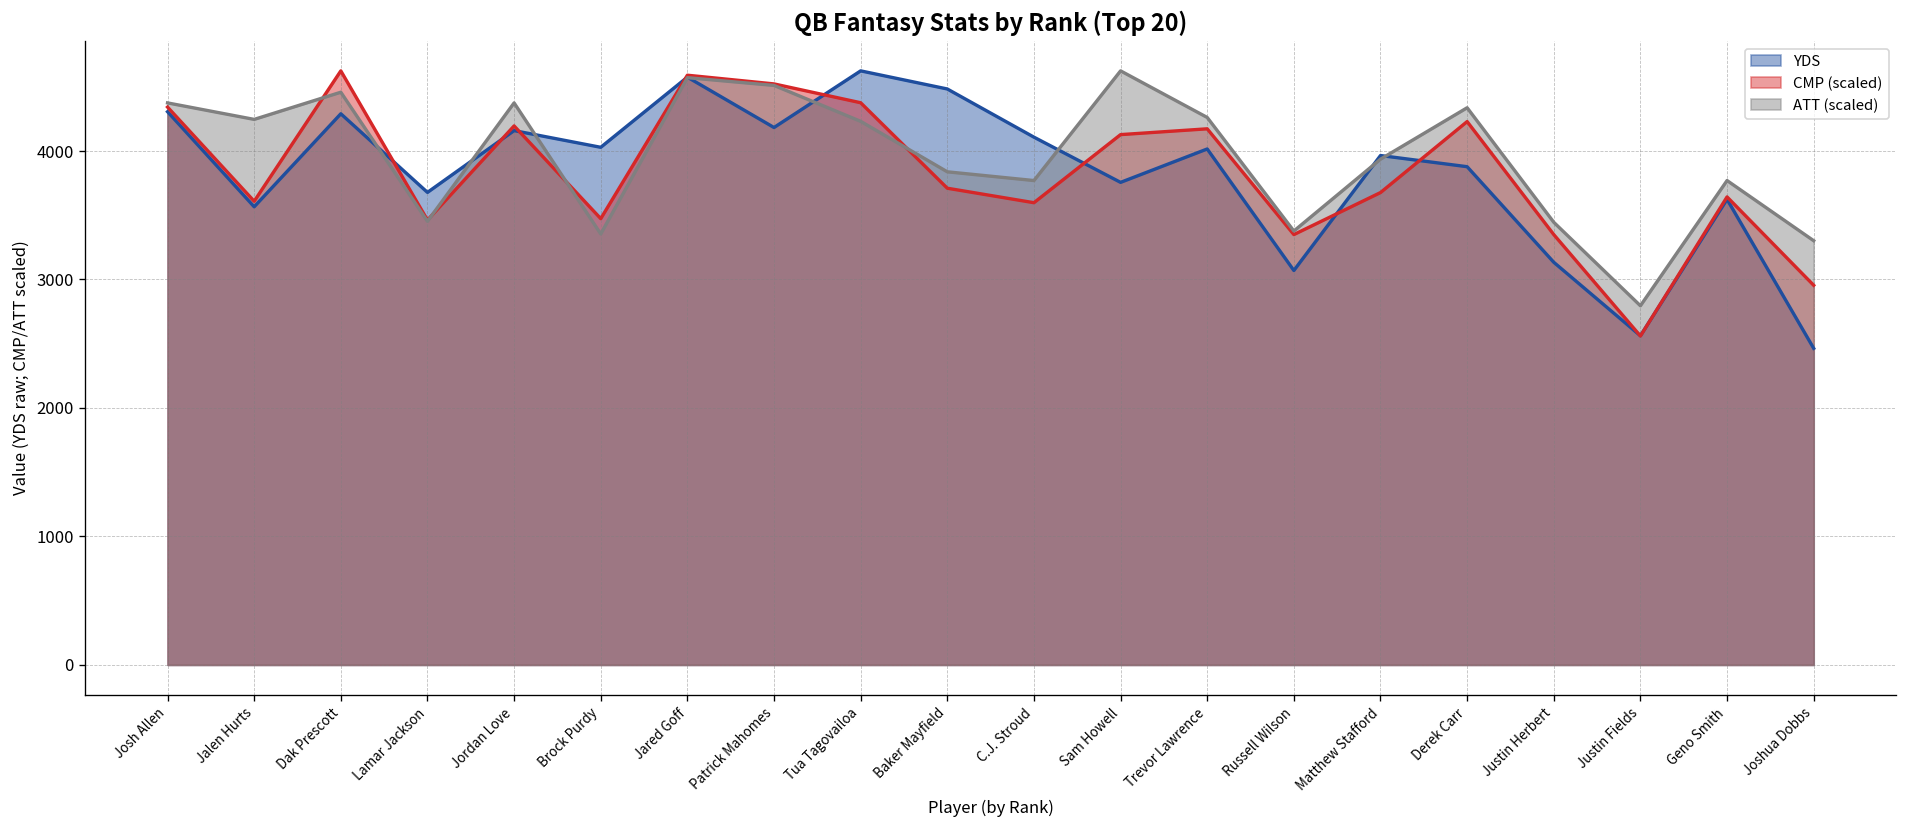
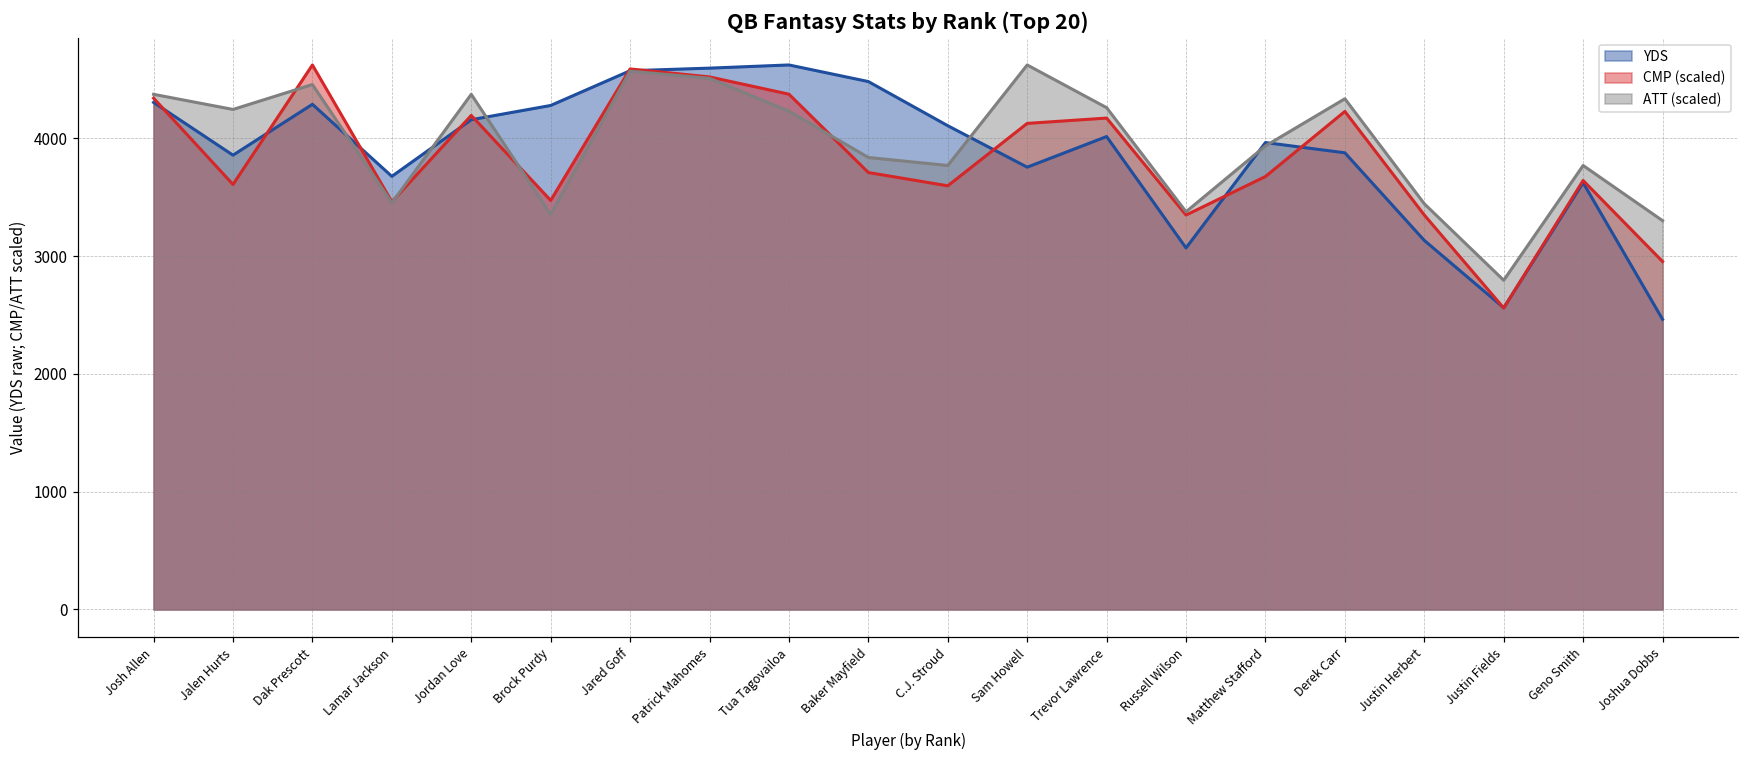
YDS, Jalen Hurts: 3570 -> 3860
YDS, Brock Purdy: 4030 -> 4280
YDS, Patrick Mahomes: 4180 -> 4600
